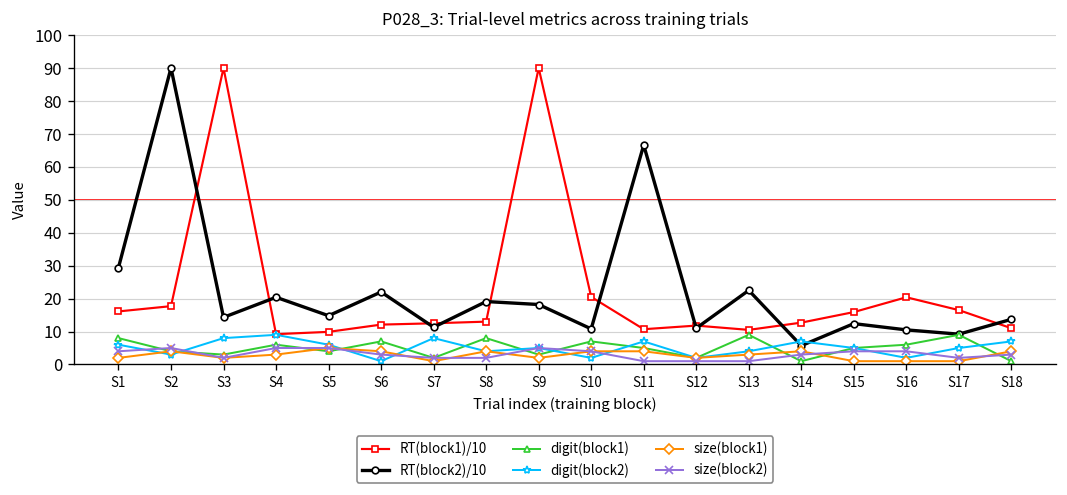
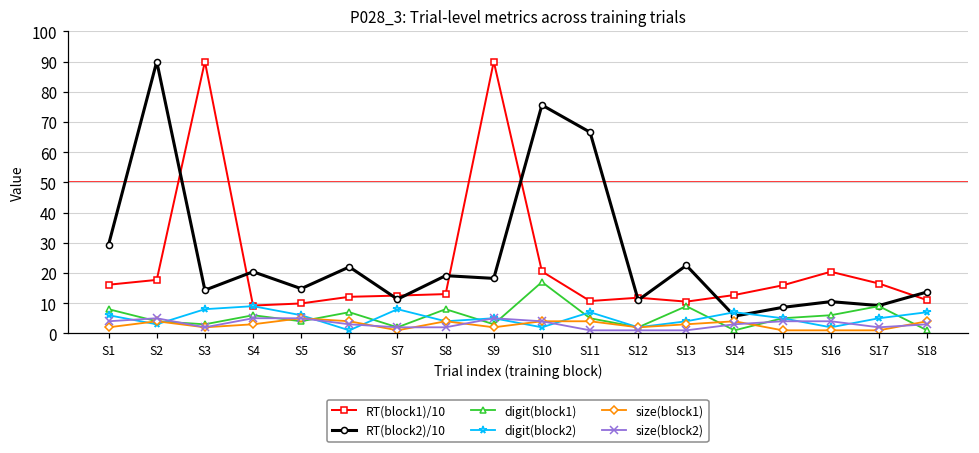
RT(block2)/10, S10: 11 -> 76
digit(block1), S10: 7 -> 17
RT(block2)/10, S15: 12 -> 9
